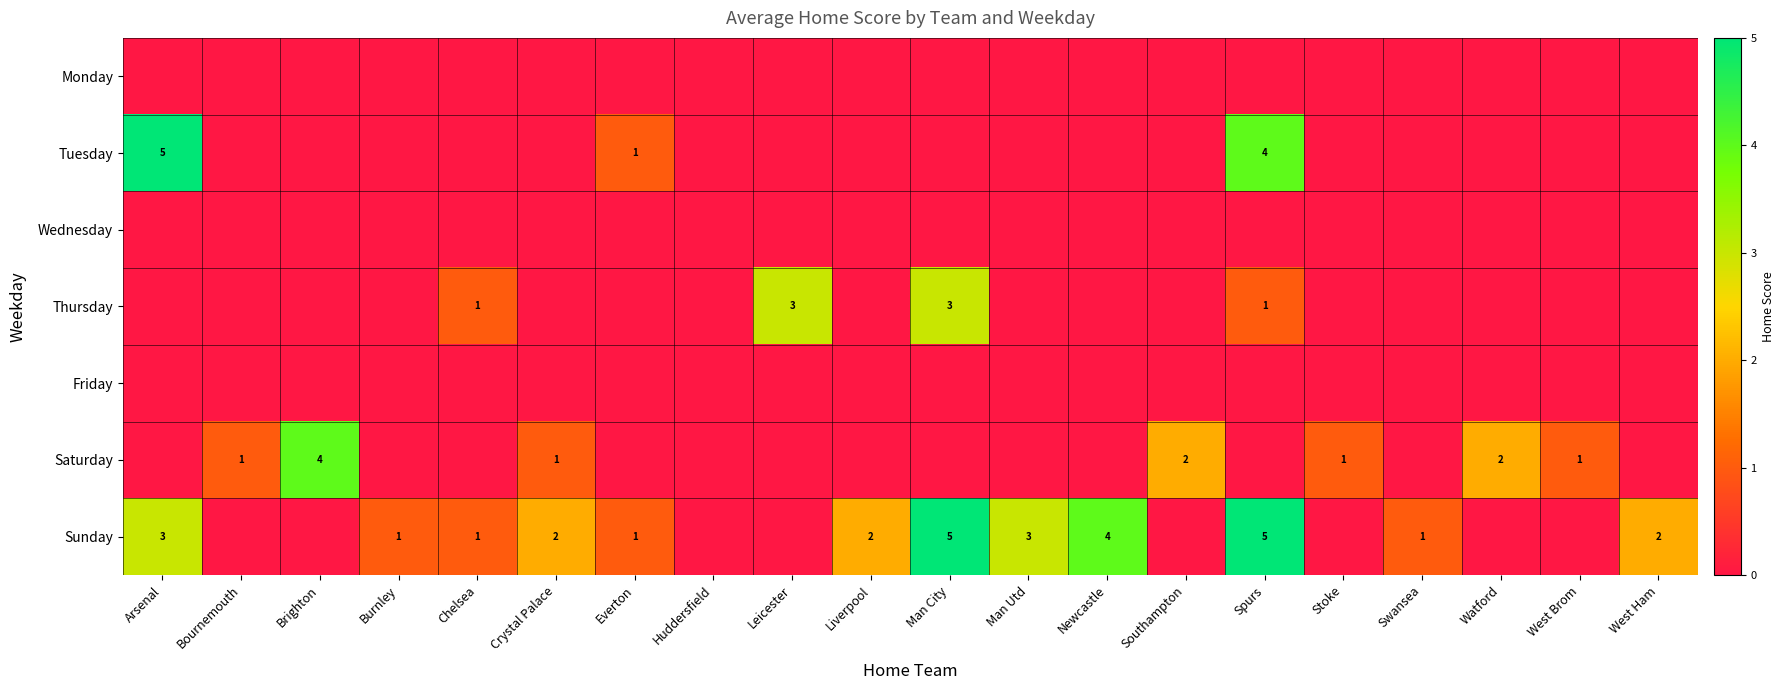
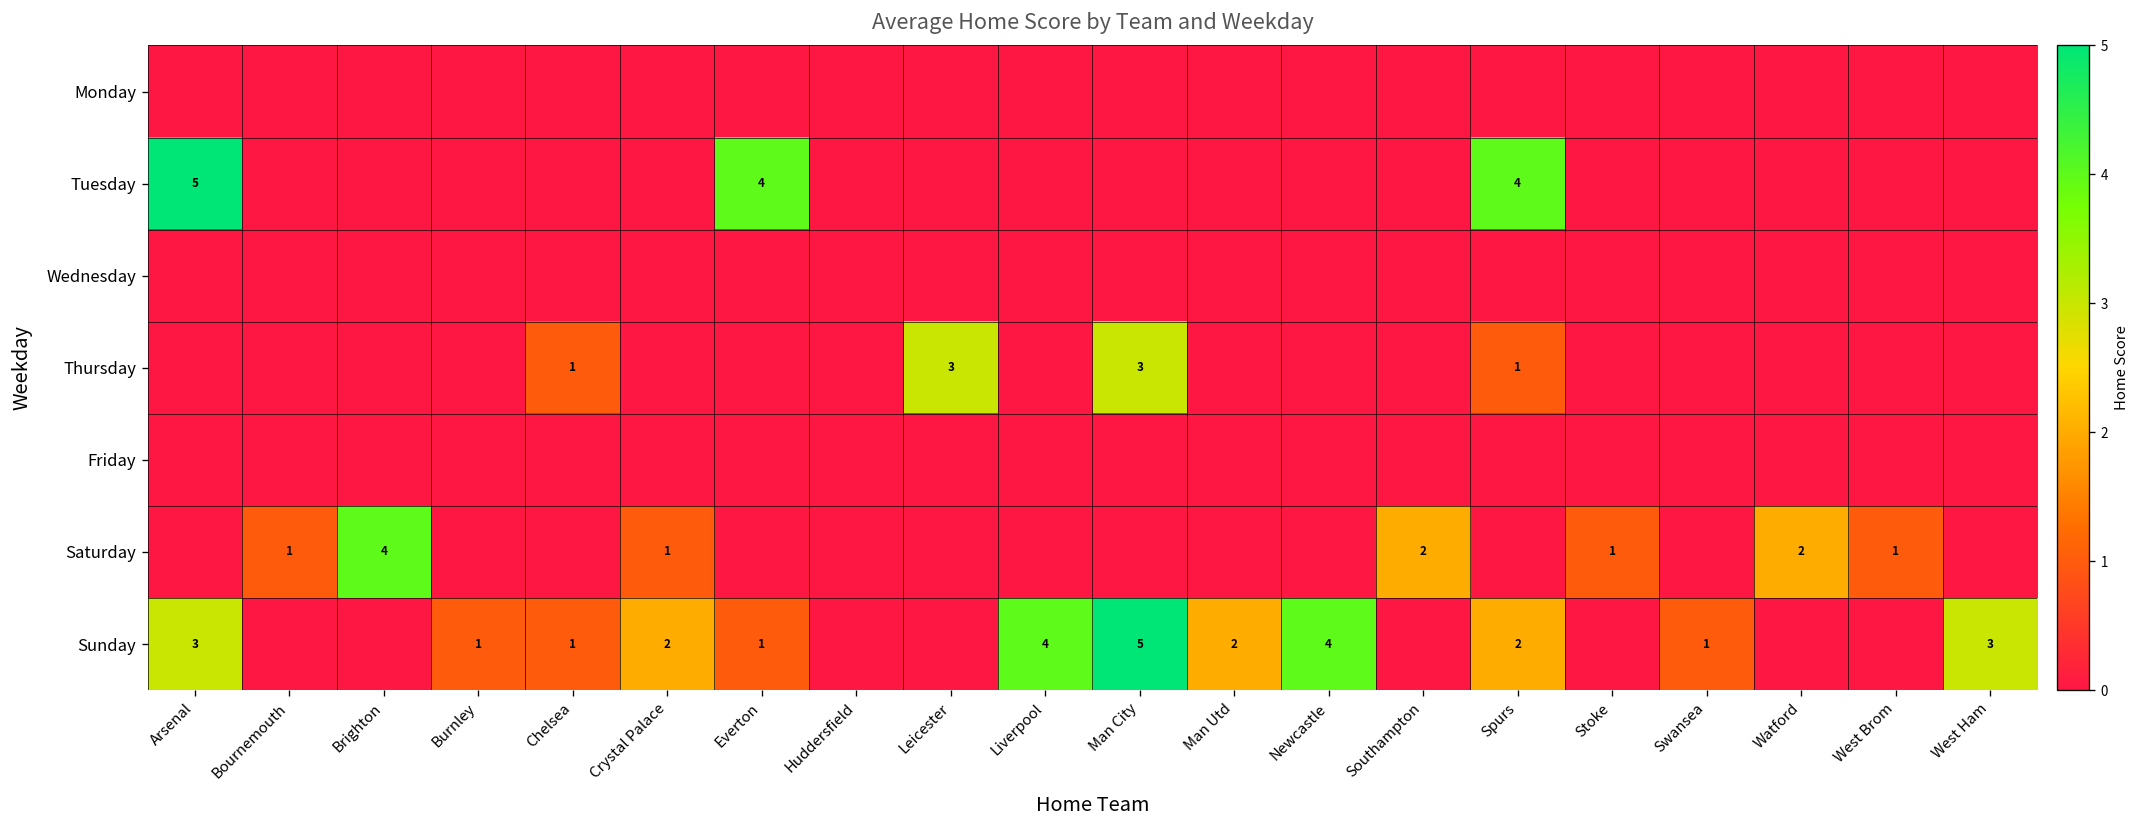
Tuesday, Everton: 1 -> 4
Sunday, Liverpool: 2 -> 4
Sunday, Man Utd: 3 -> 2
Sunday, Spurs: 5 -> 2
Sunday, West Ham: 2 -> 3
